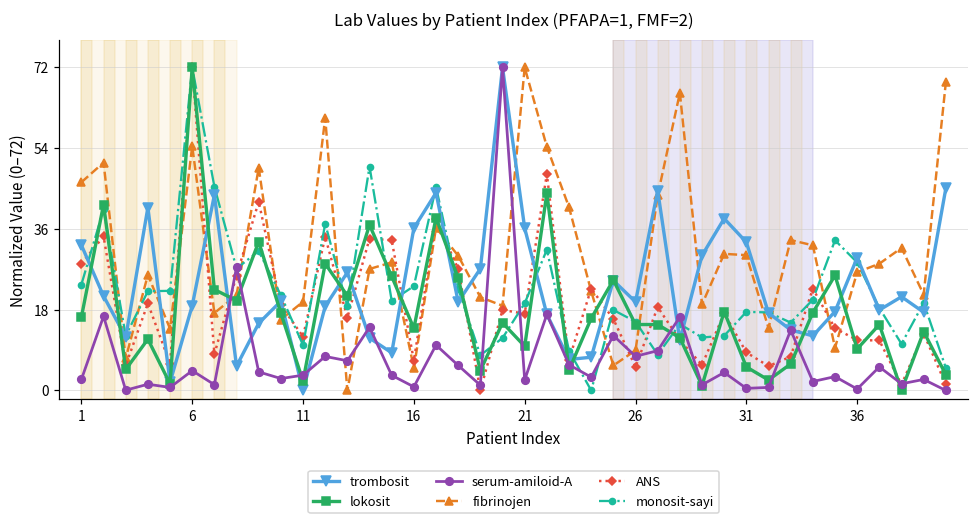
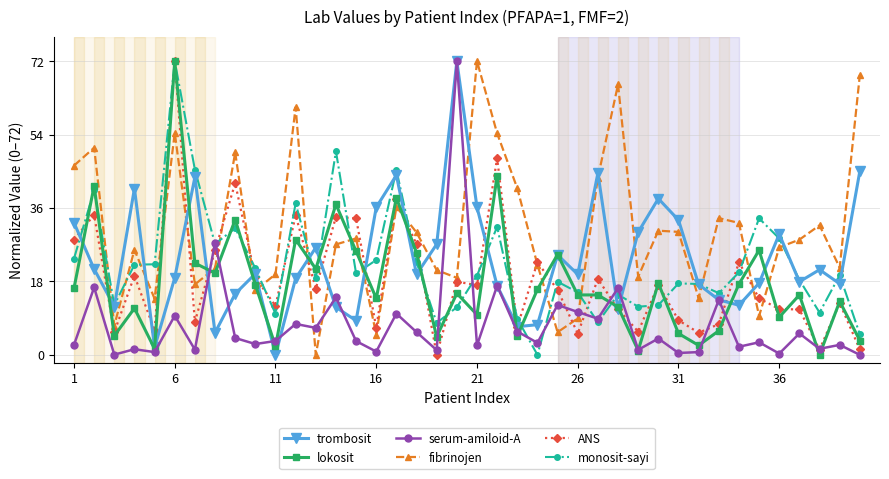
serum-amiloid-A, 6: 4 -> 10
serum-amiloid-A, 26: 8 -> 11
